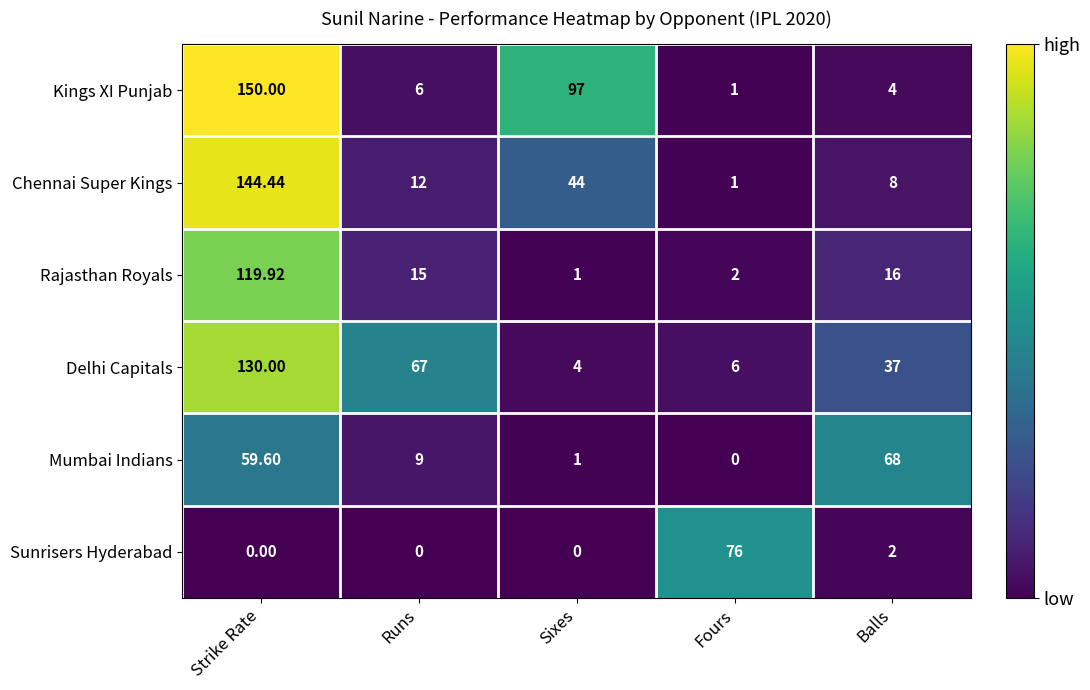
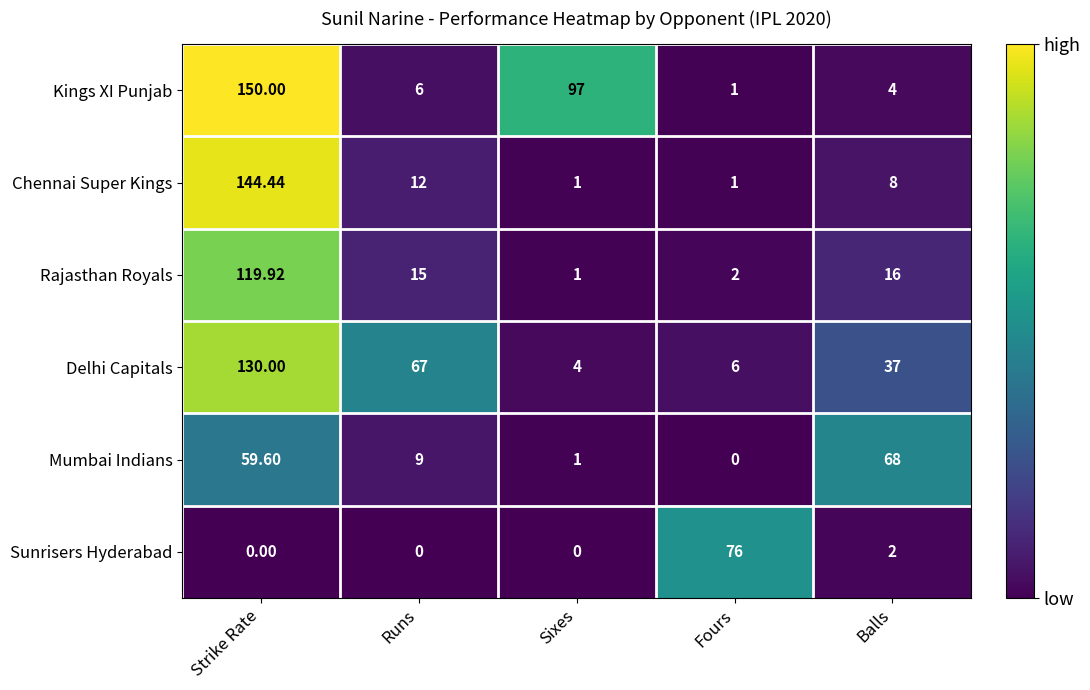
Chennai Super Kings, Sixes: 44 -> 1
